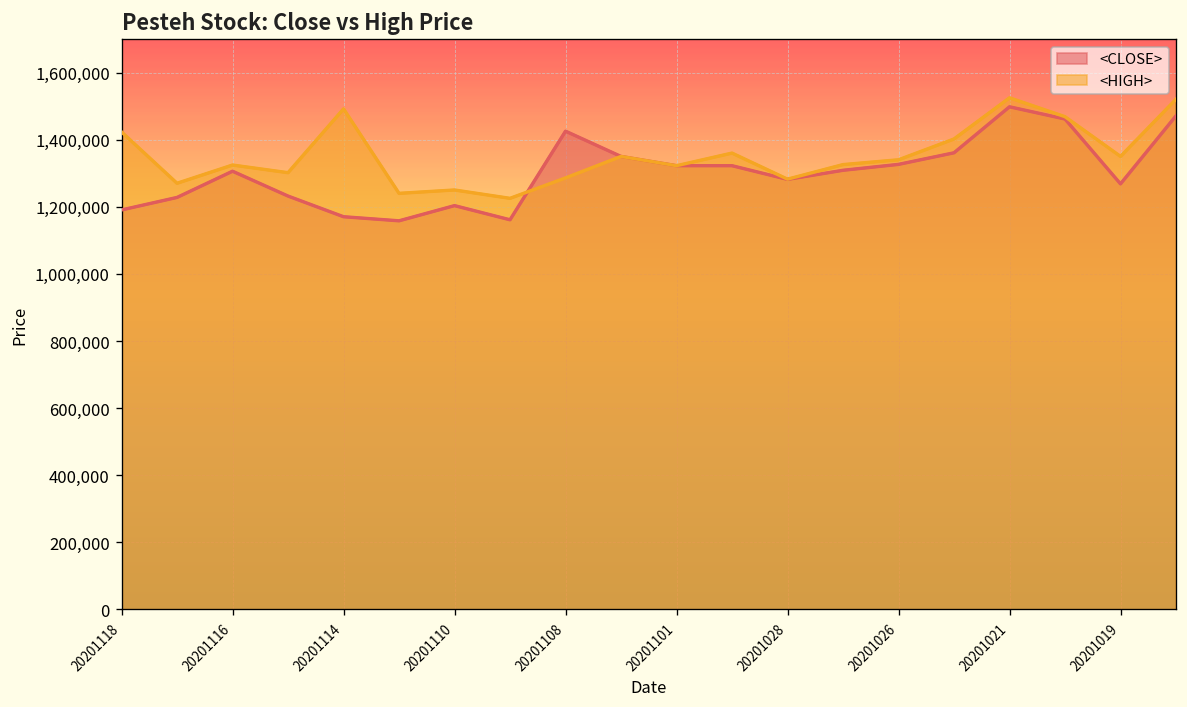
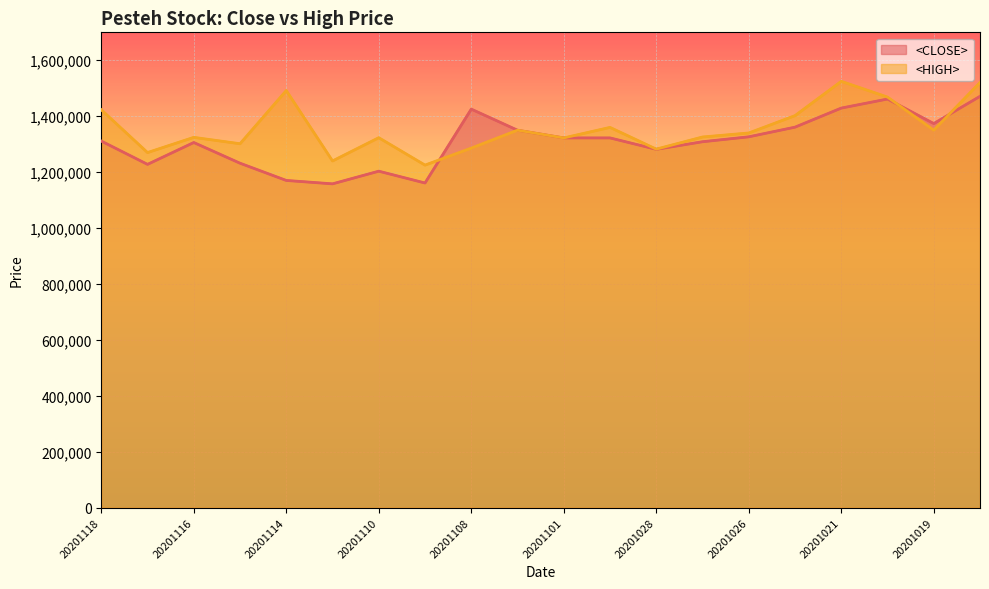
<CLOSE>, 20201118: 1,190,000 -> 1,310,000
<HIGH>, 20201110: 1,250,000 -> 1,320,000
<CLOSE>, 20201021: 1,500,000 -> 1,430,000
<CLOSE>, 20201019: 1,270,000 -> 1,370,000
